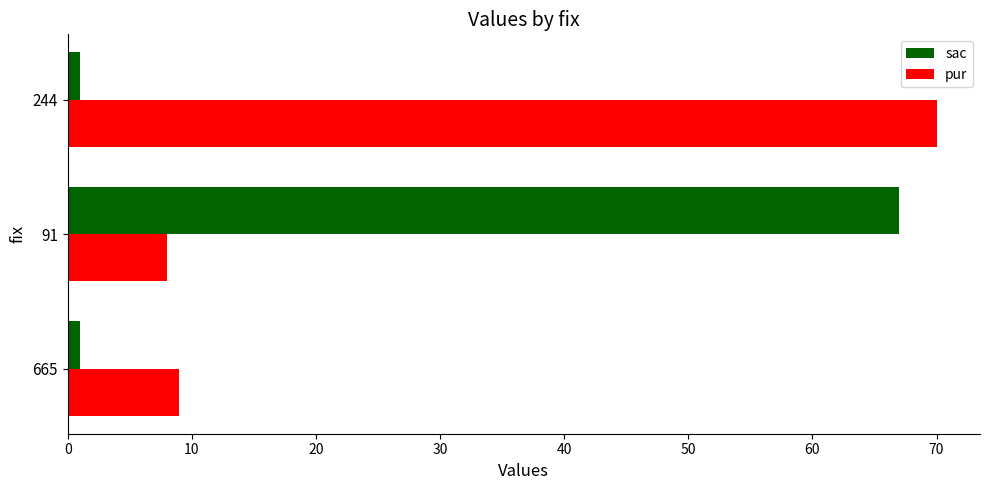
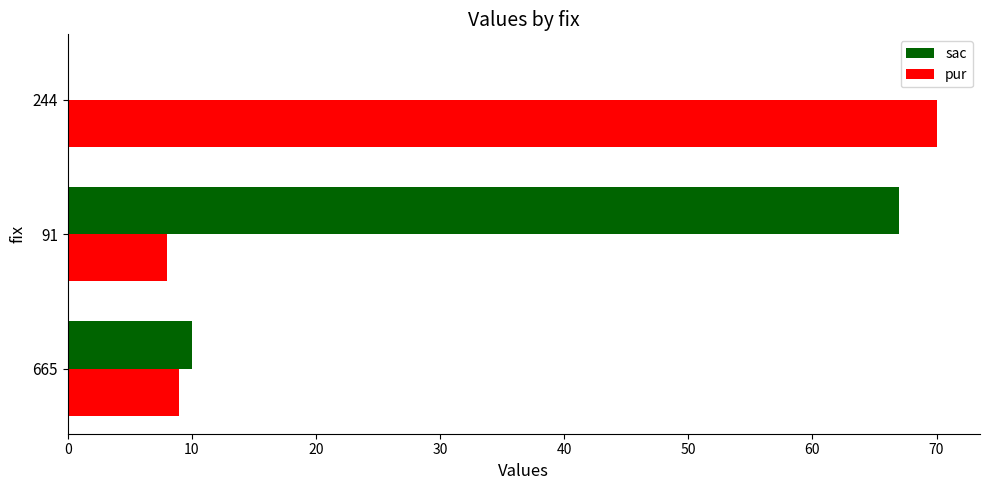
sac, 244: 1 -> 0
sac, 665: 1 -> 10
